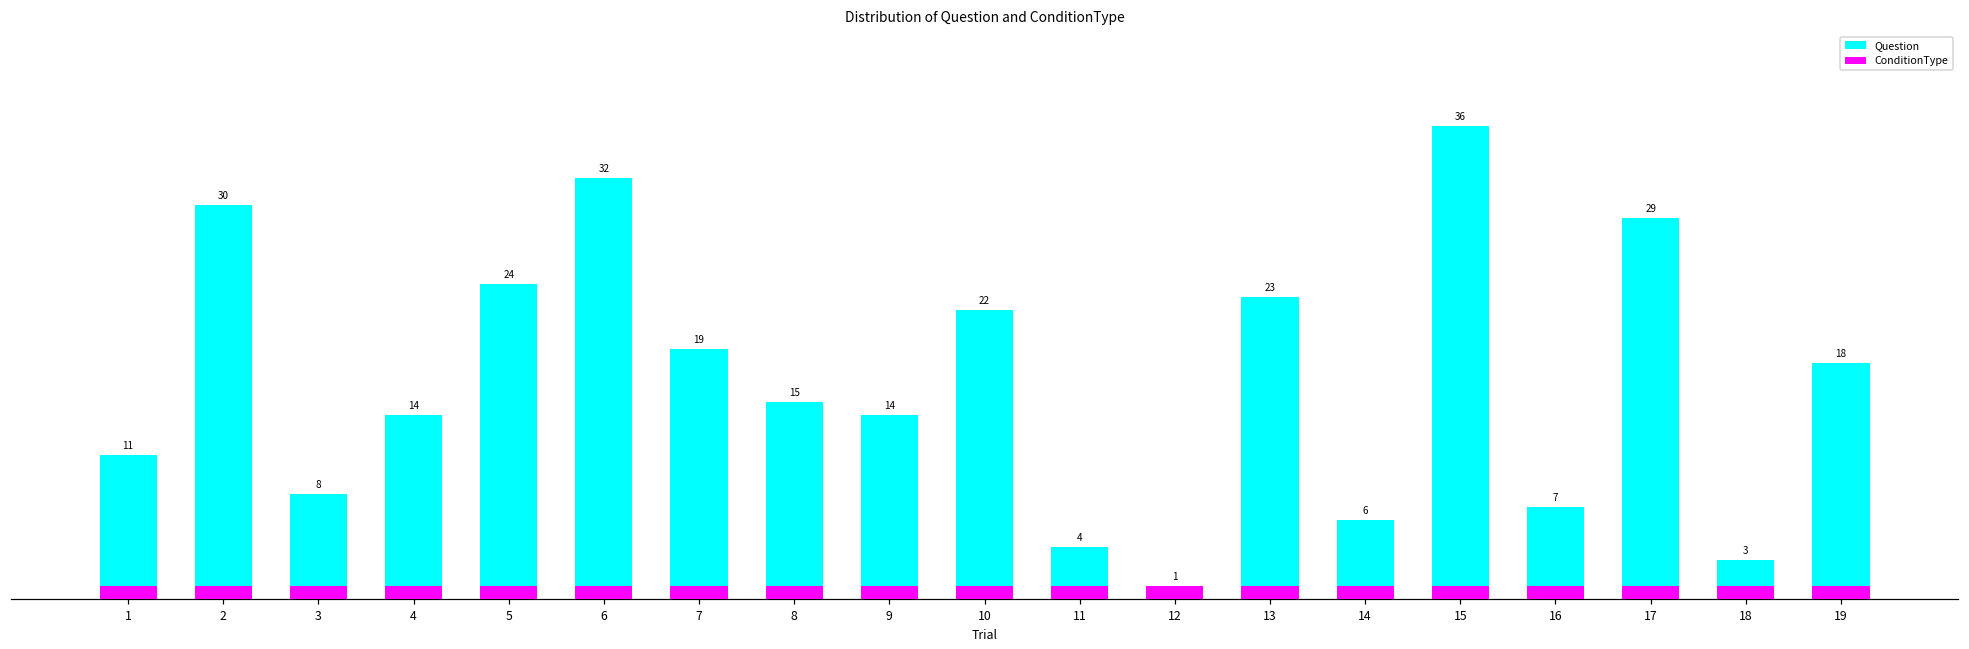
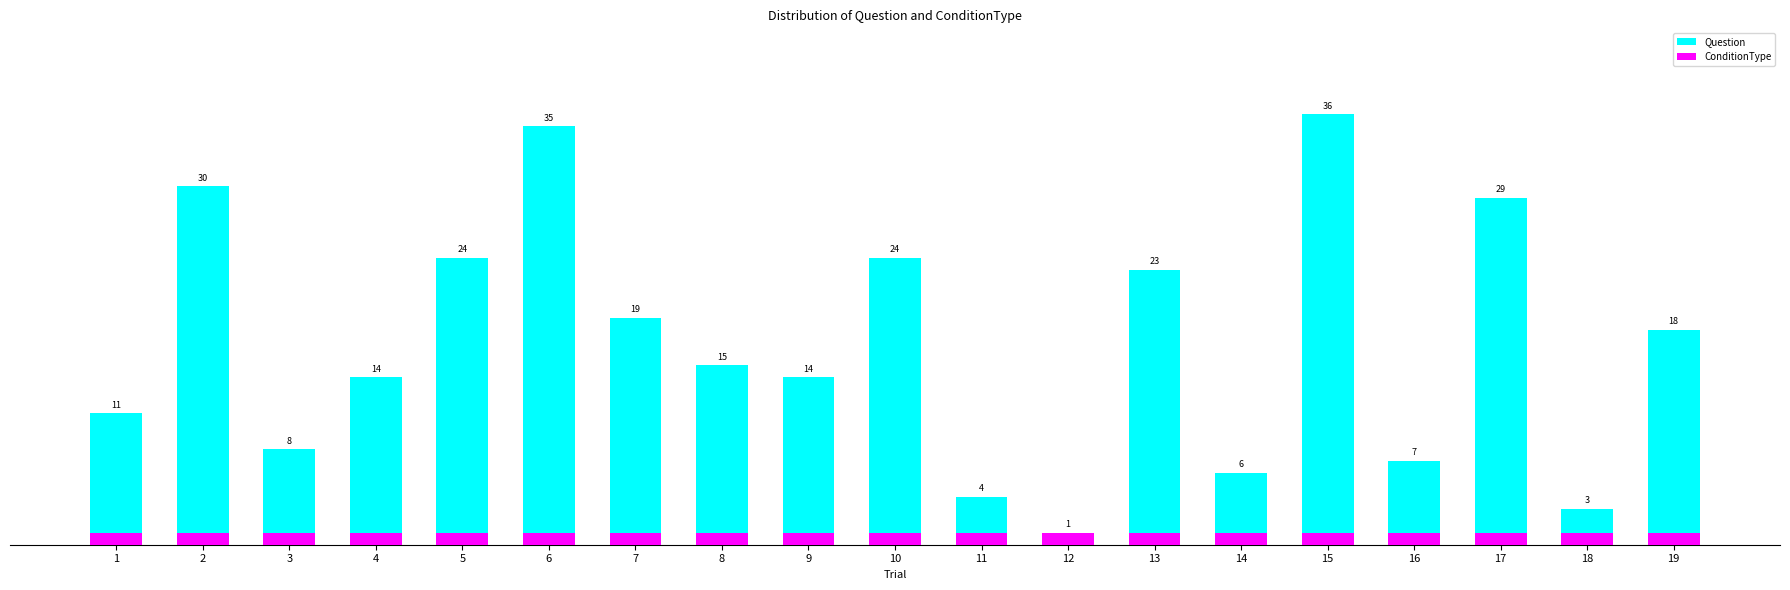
Question, 6: 32 -> 35
Question, 10: 22 -> 24
